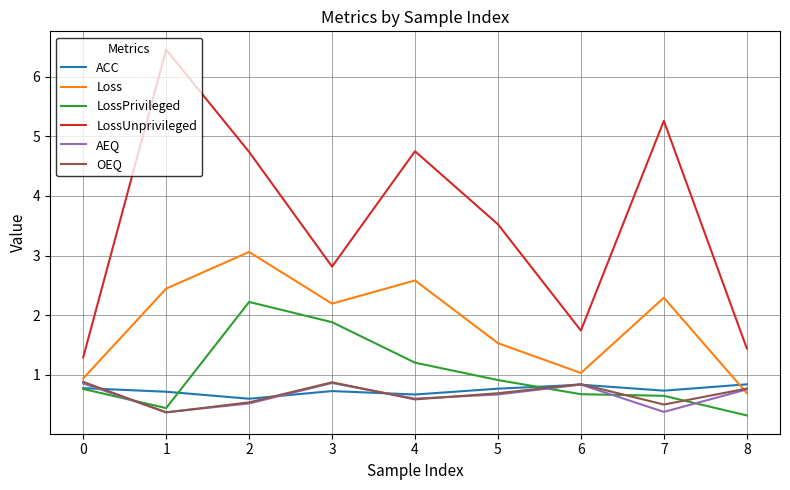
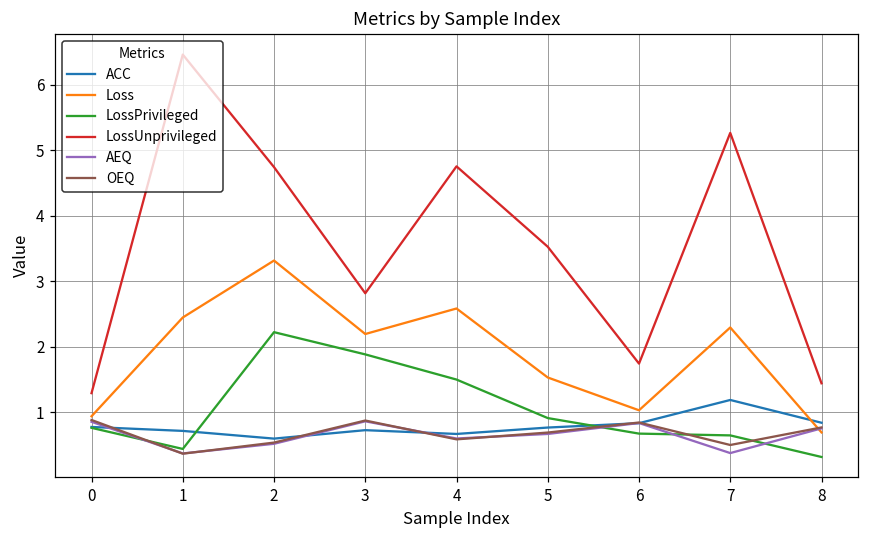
Loss, 2: 3.1 -> 3.3
LossPrivileged, 4: 1.2 -> 1.5
ACC, 7: 0.7 -> 1.2
